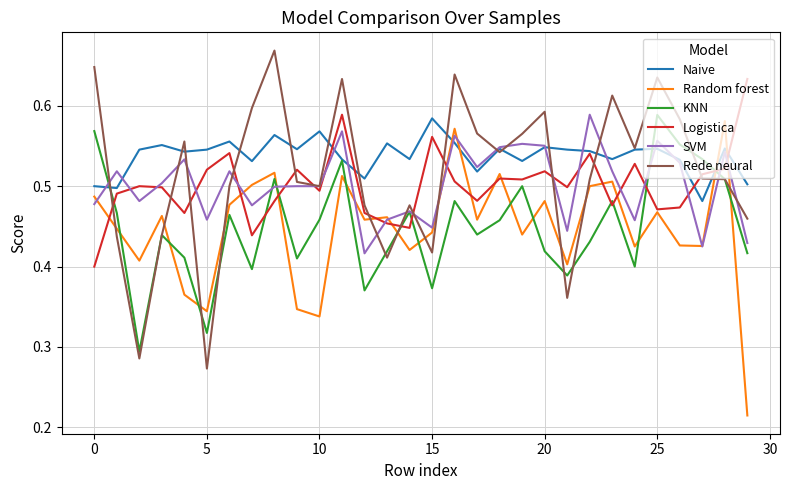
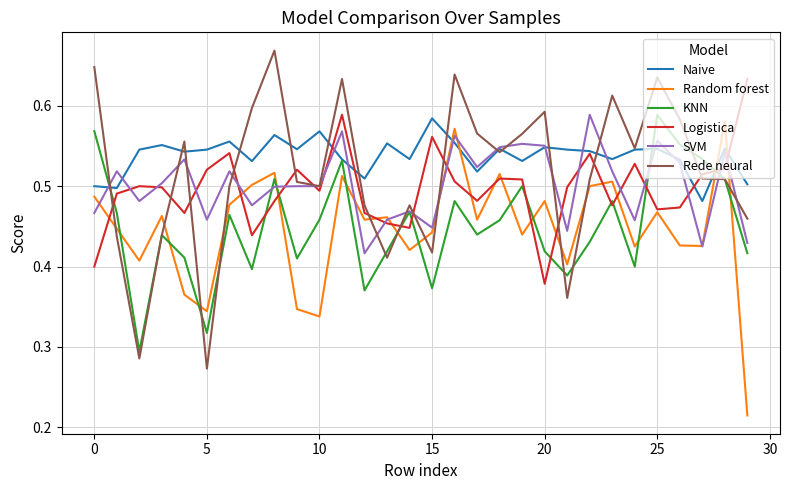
SVM, 0: 0.48 -> 0.47
Logistica, 20: 0.52 -> 0.38
